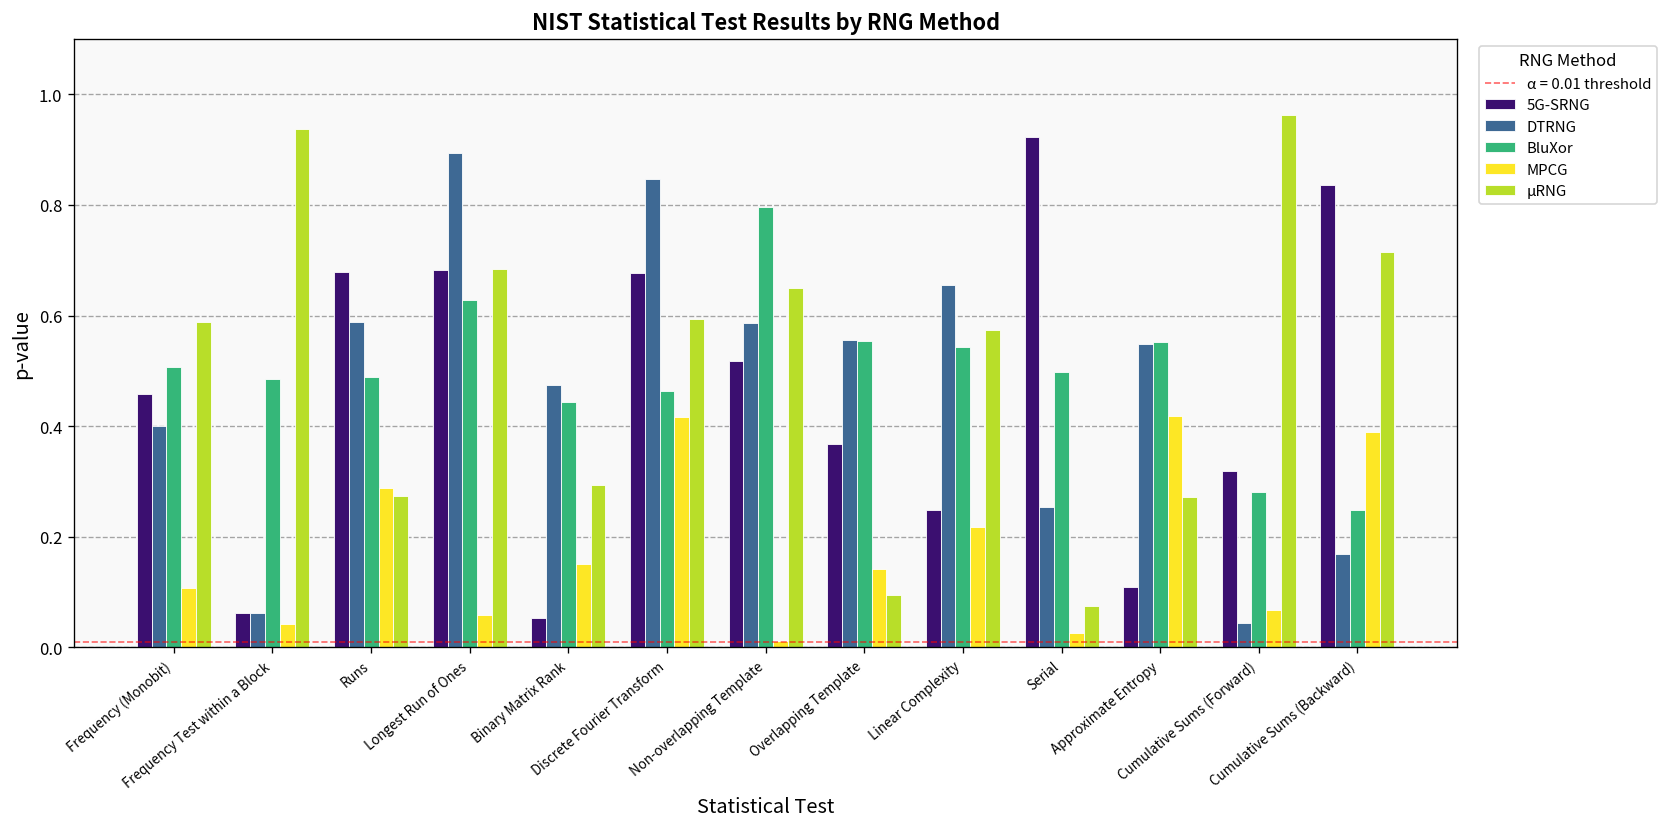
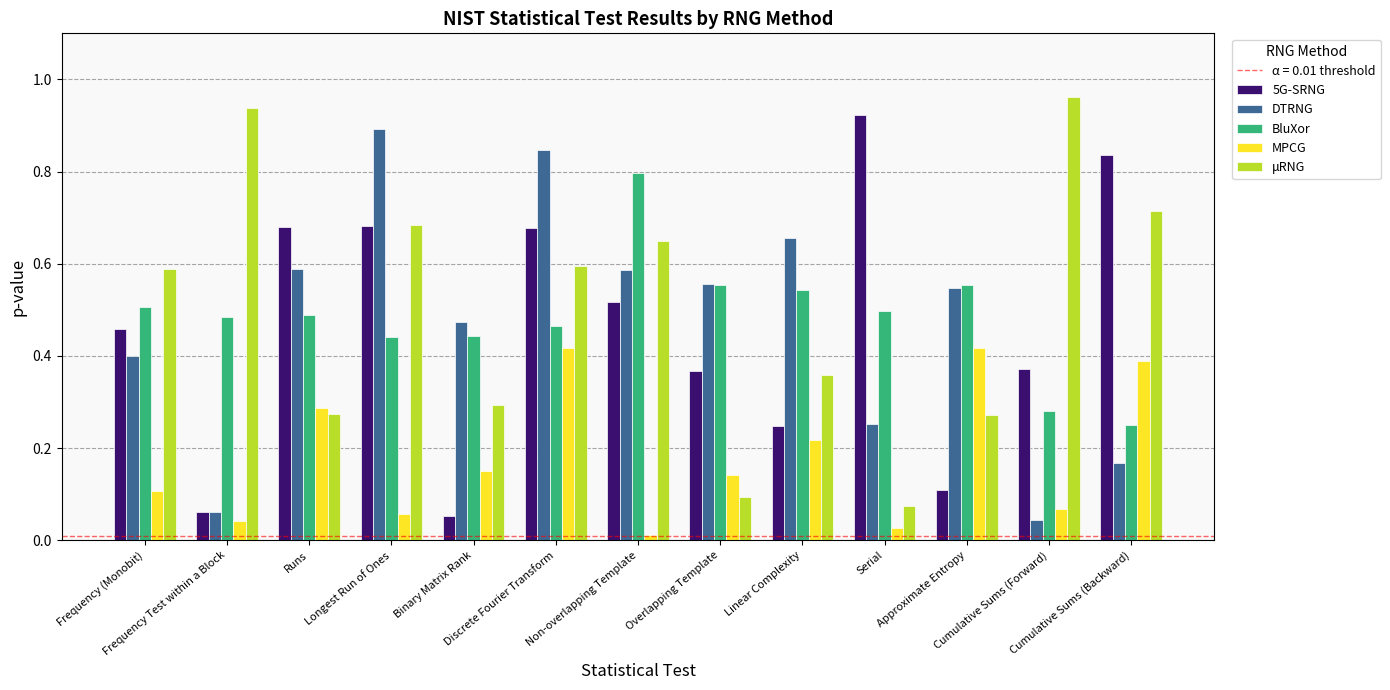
BluXor, Longest Run of Ones: 0.63 -> 0.44
μRNG, Linear Complexity: 0.57 -> 0.36
5G-SRNG, Cumulative Sums (Forward): 0.32 -> 0.37
